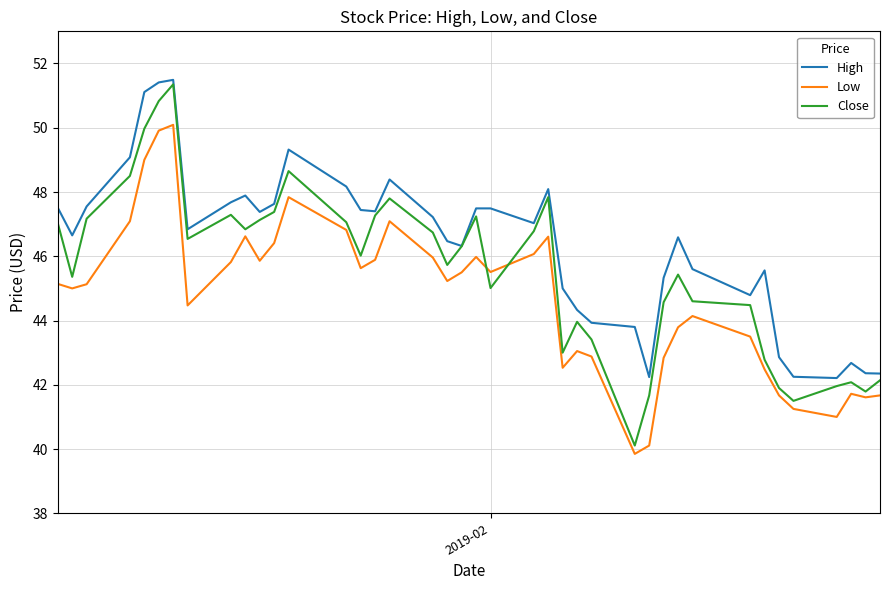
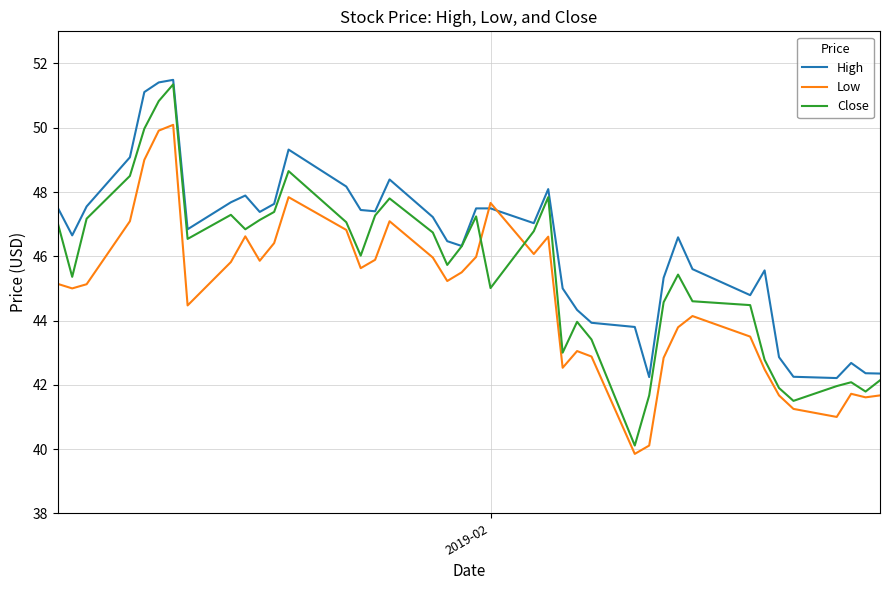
Low, 2019-02: 45.5 -> 47.7
